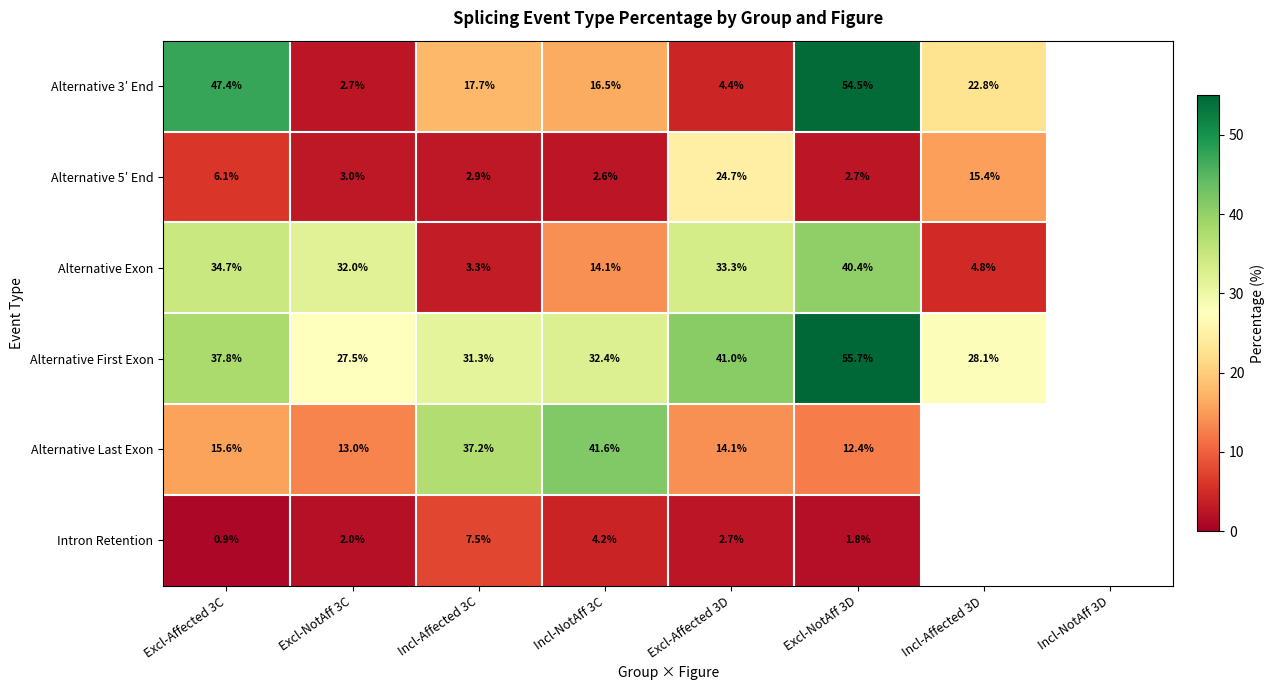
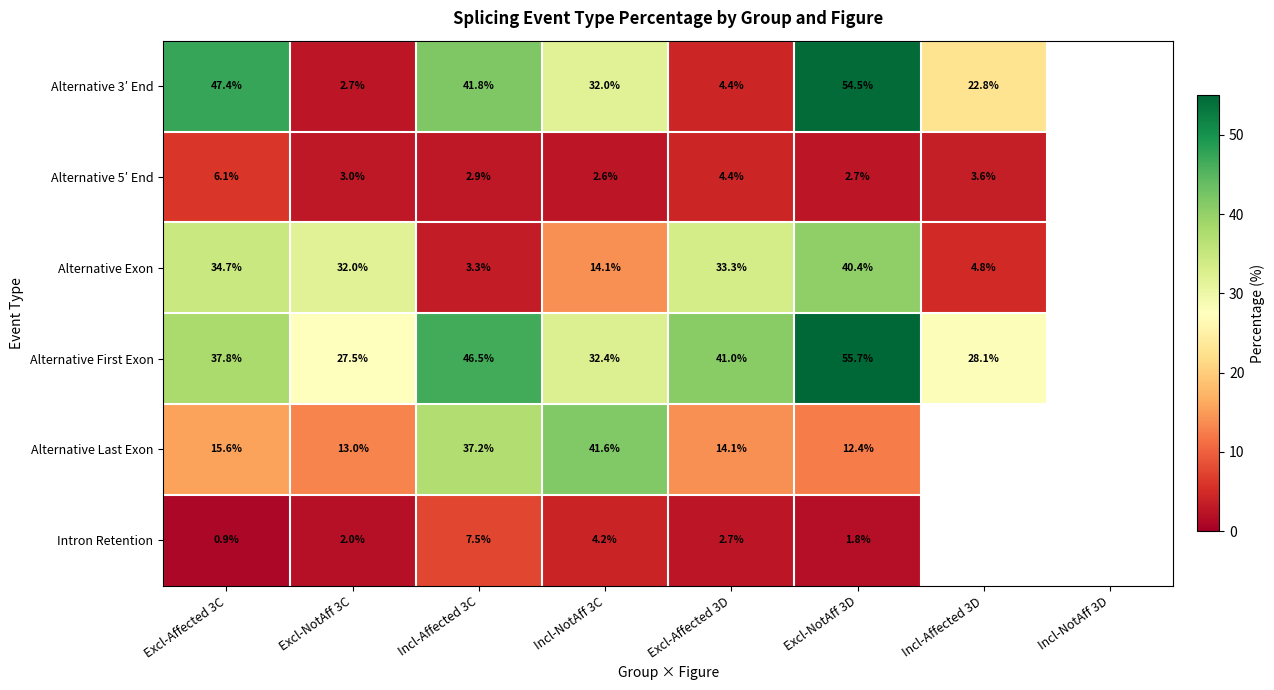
Alternative 3′ End, Incl-Affected 3C: 17.7% -> 41.8%
Alternative 3′ End, Incl-NotAff 3C: 16.5% -> 32.0%
Alternative 5′ End, Excl-Affected 3D: 24.7% -> 4.4%
Alternative 5′ End, Incl-Affected 3D: 15.4% -> 3.6%
Alternative First Exon, Incl-Affected 3C: 31.3% -> 46.5%
